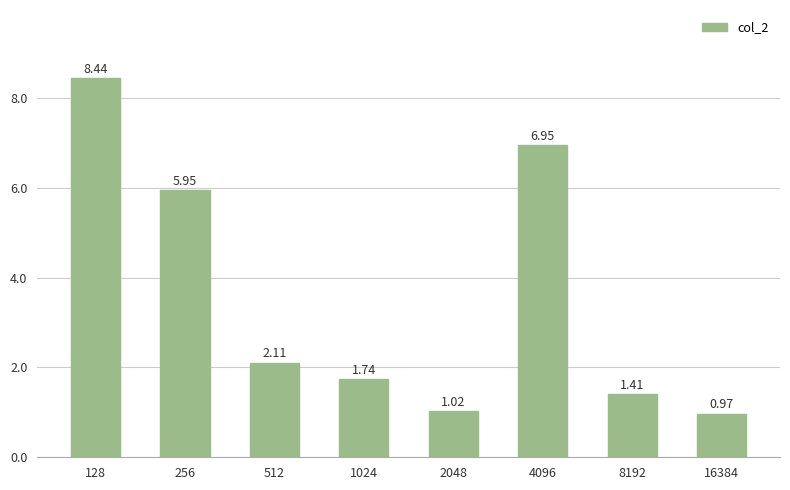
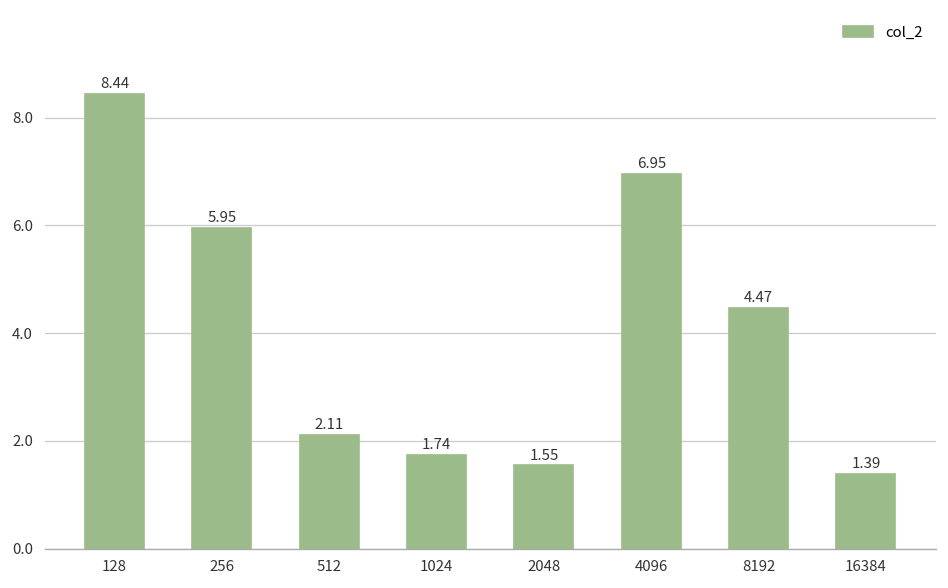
2048: 1.02 -> 1.55
8192: 1.41 -> 4.47
16384: 0.97 -> 1.39
